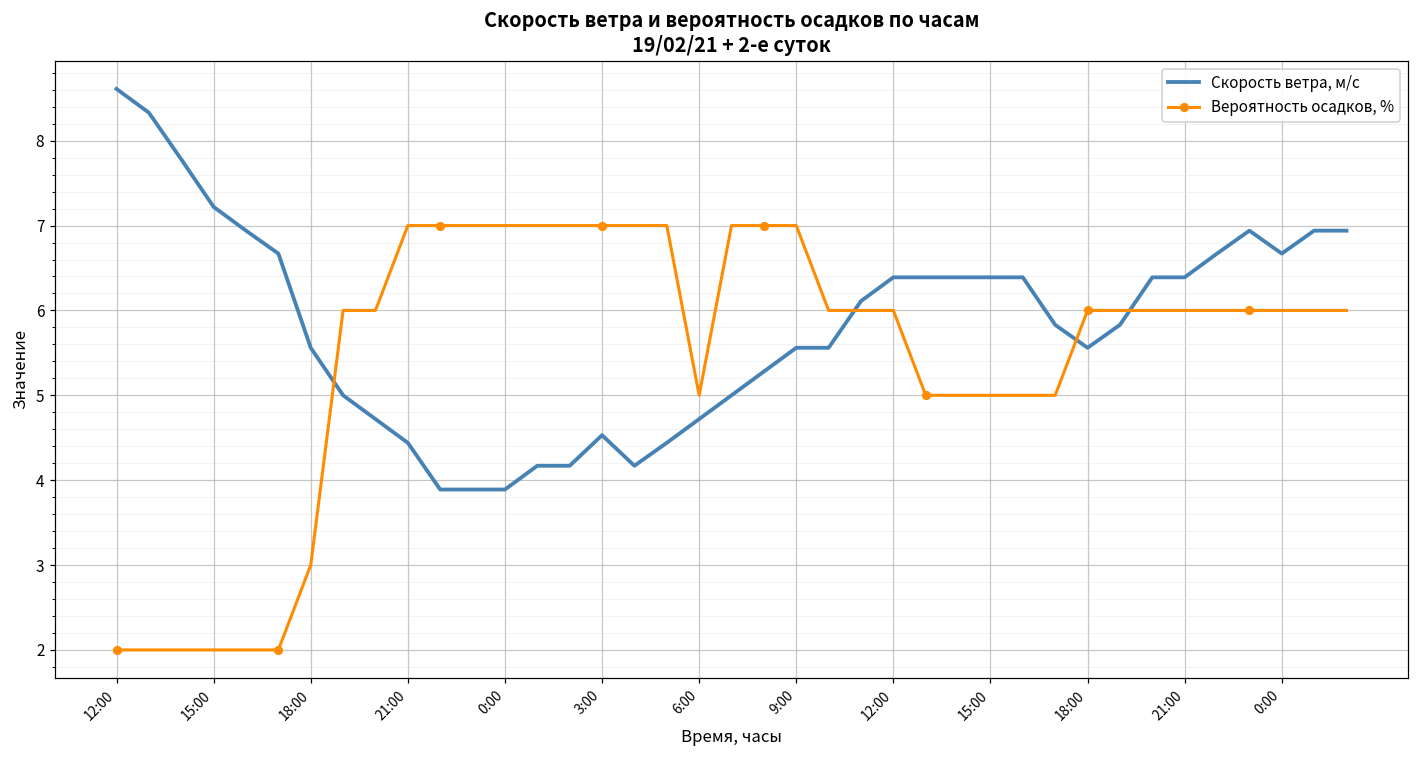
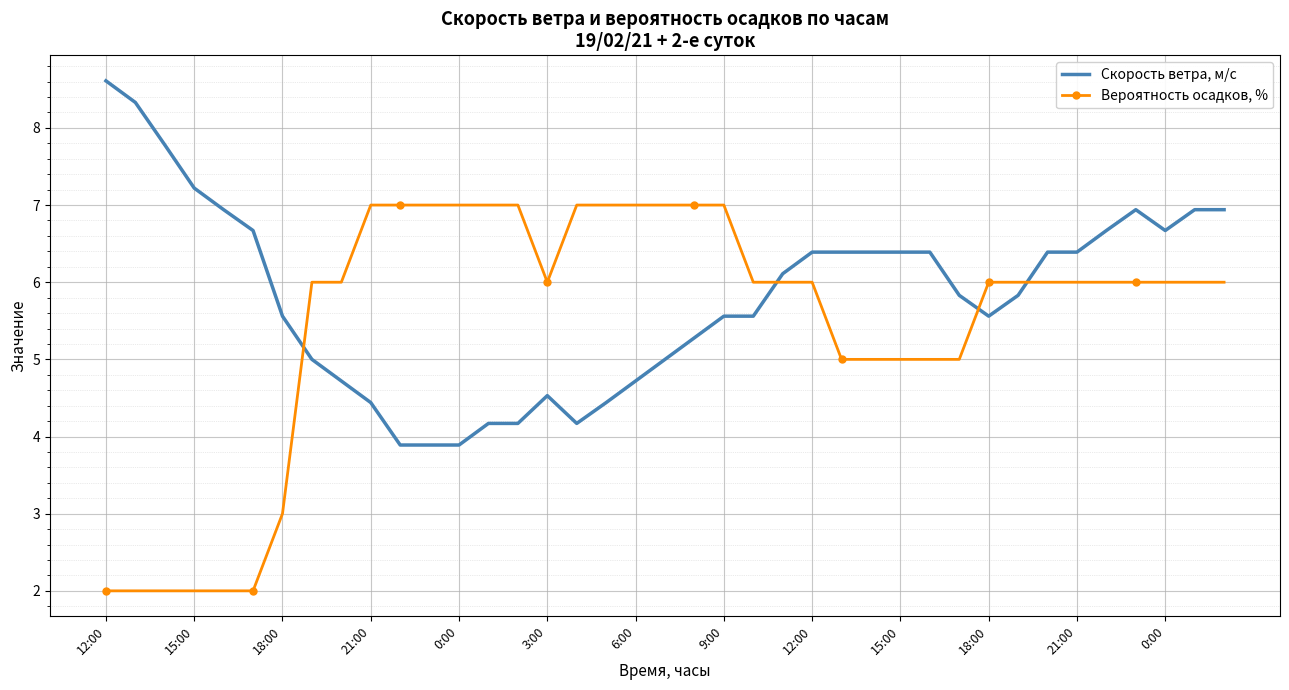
Вероятность осадков, %, 3:00: 7 -> 6
Вероятность осадков, %, 6:00: 5 -> 7
